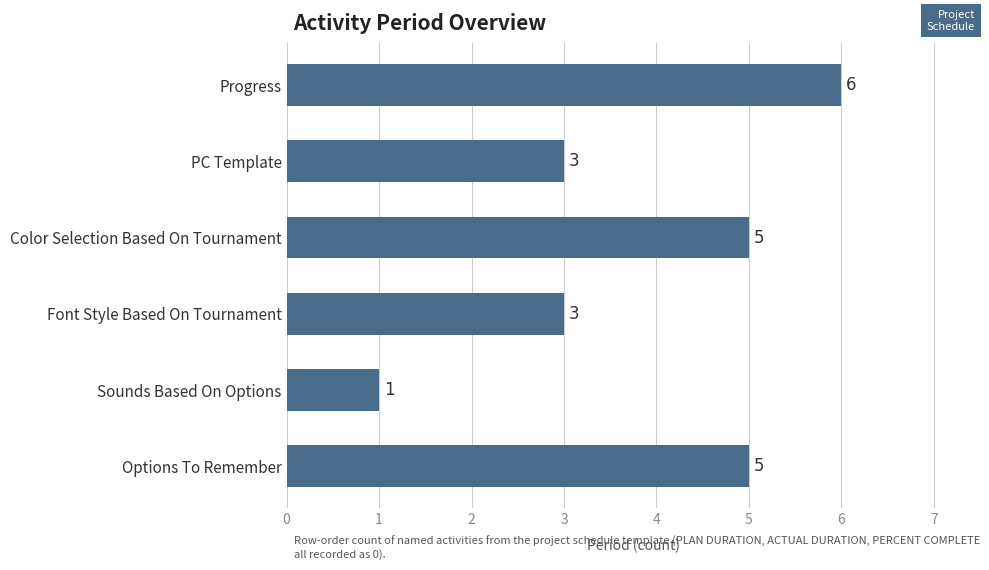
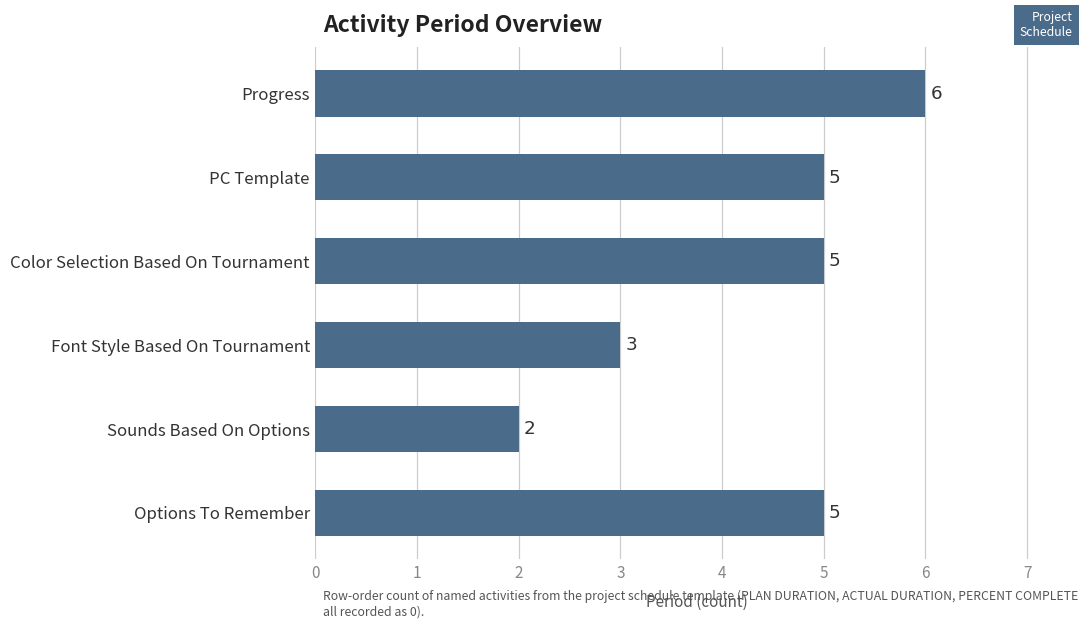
PC Template: 3 -> 5
Sounds Based On Options: 1 -> 2
